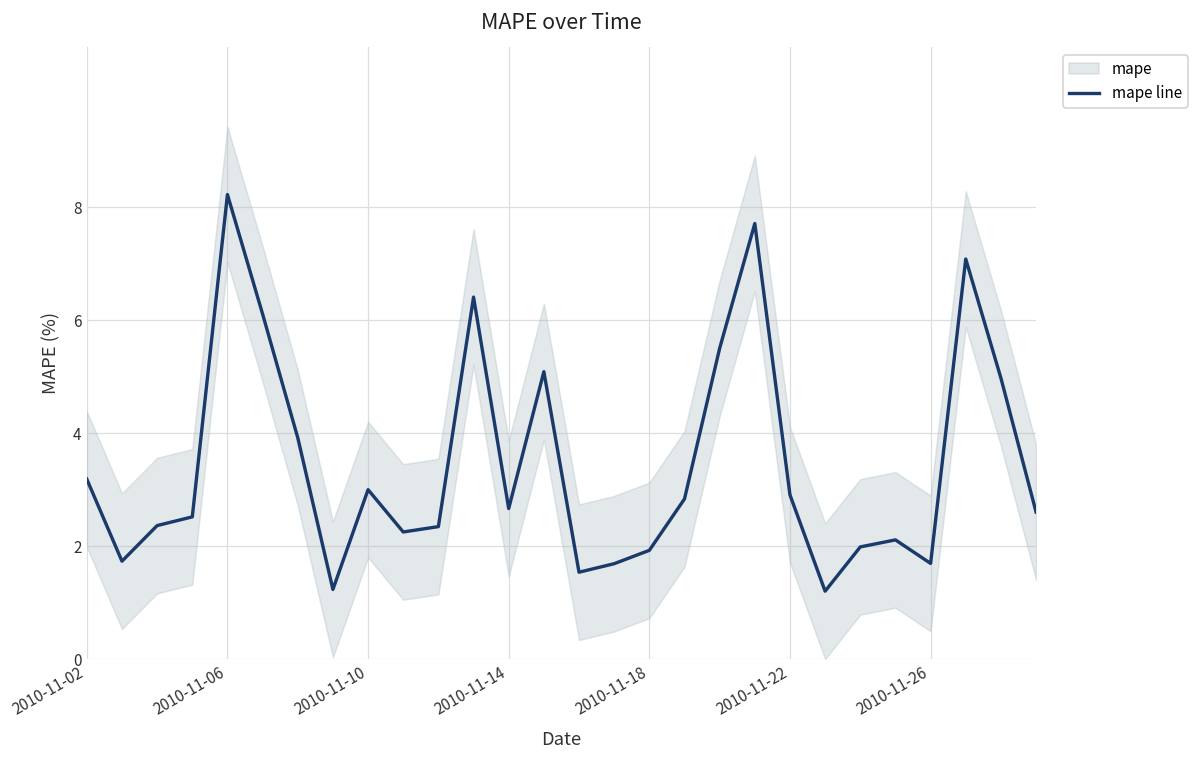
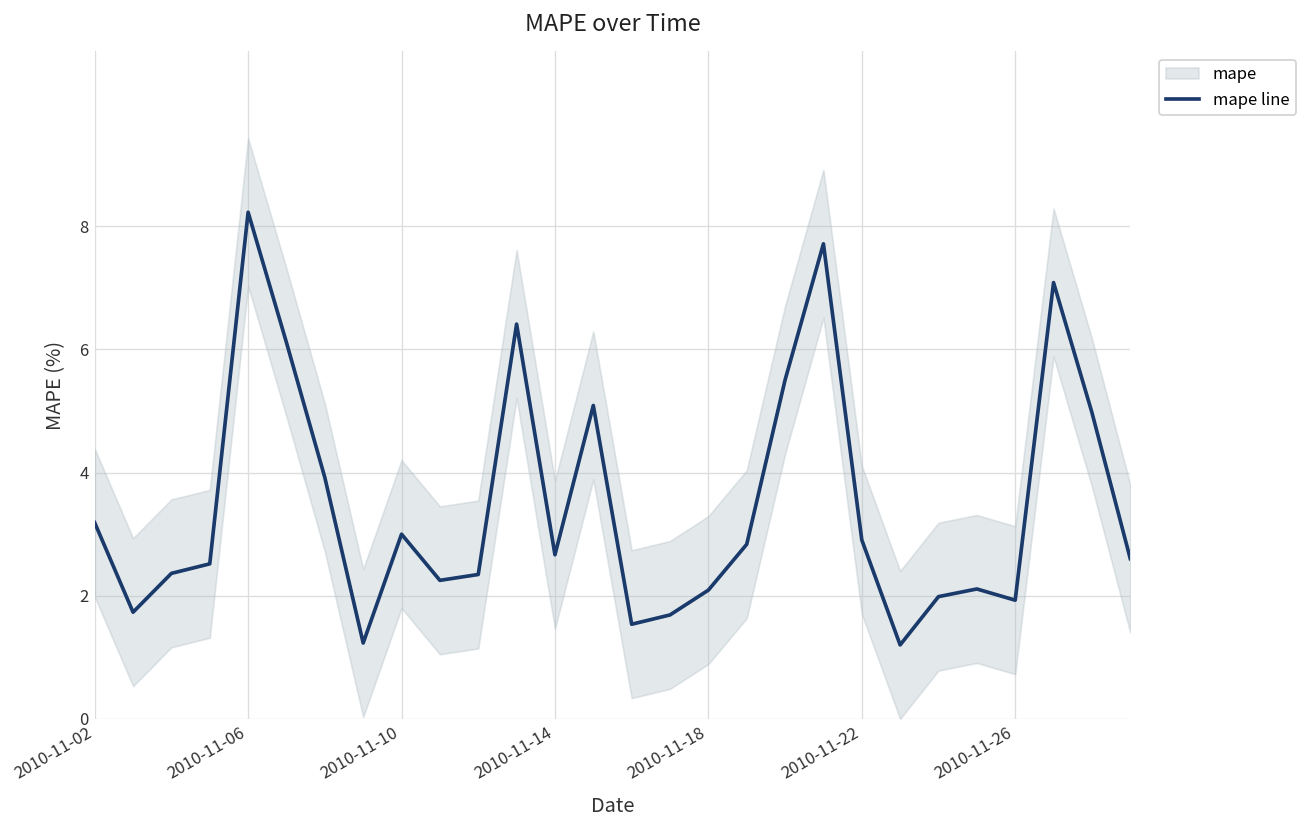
mape line, 2010-11-18: 1.9 -> 2.1
mape line, 2010-11-26: 1.7 -> 1.9
